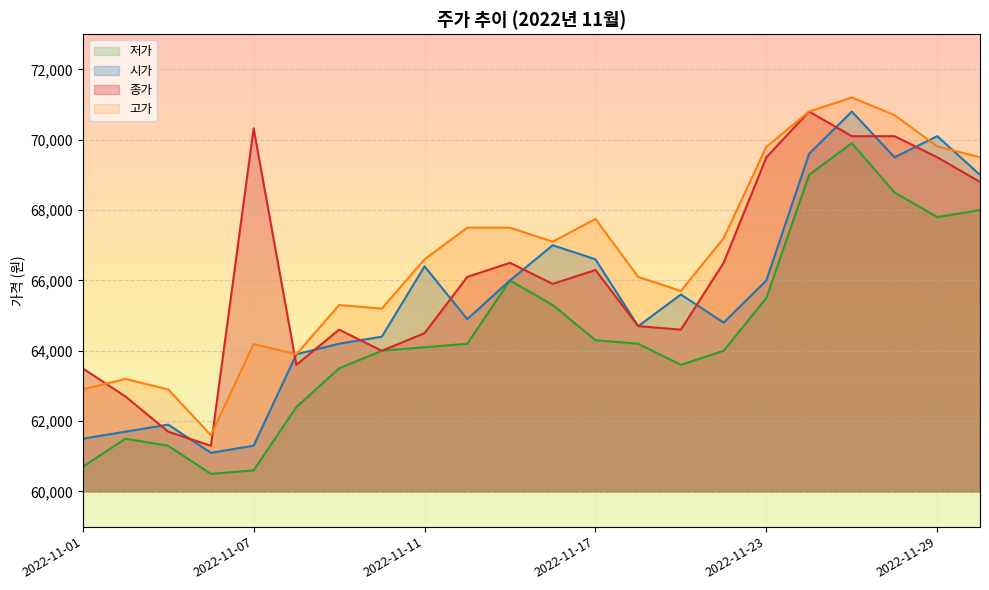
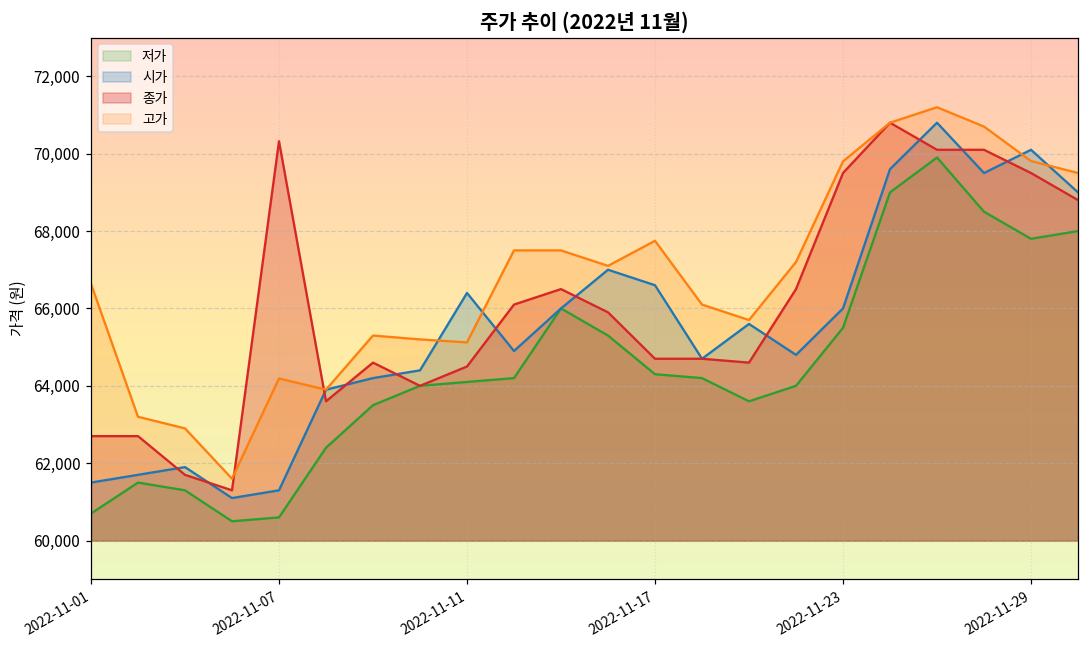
종가, 2022-11-01: 63,500 -> 62,700
고가, 2022-11-01: 62,900 -> 66,600
고가, 2022-11-11: 66,600 -> 65,100
종가, 2022-11-17: 66,300 -> 64,700
